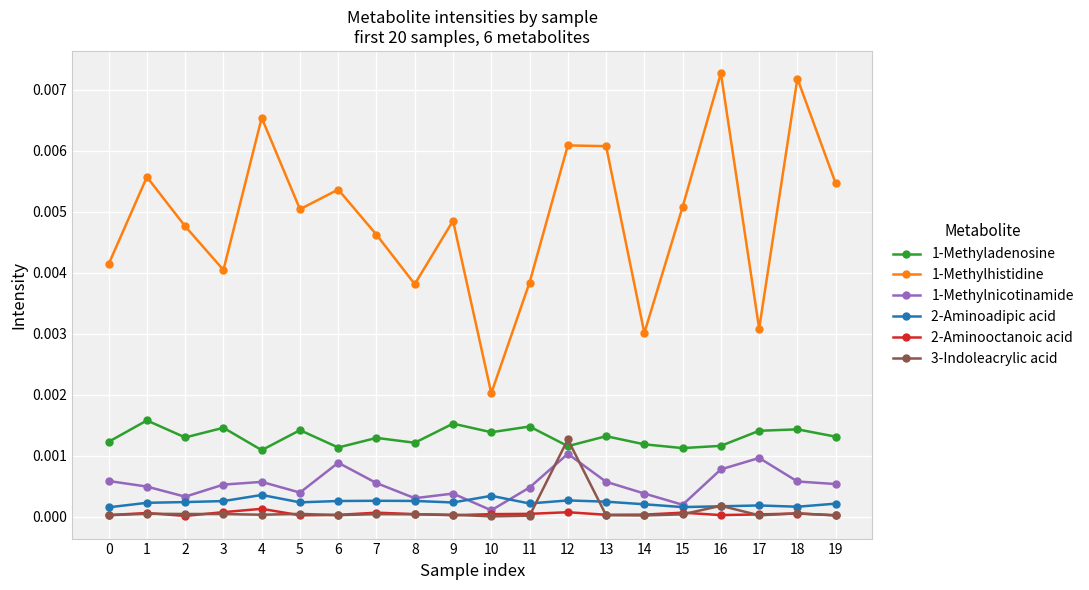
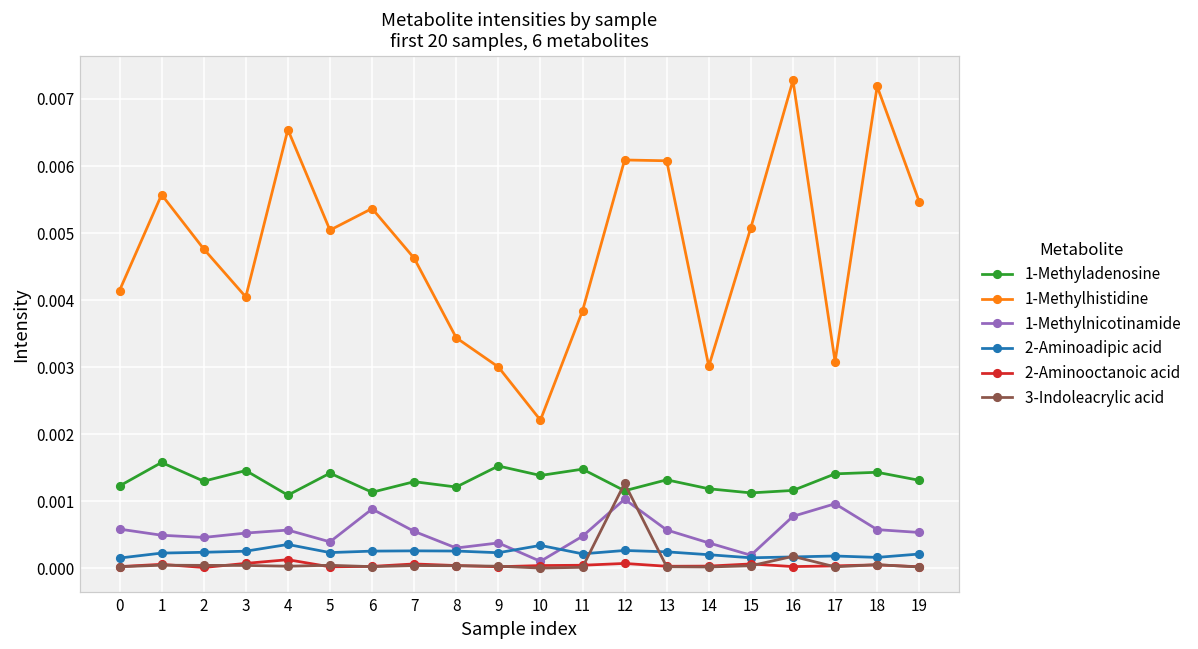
1-Methylnicotinamide, 2: 0.0003 -> 0.0005
1-Methylhistidine, 8: 0.0038 -> 0.0034
1-Methylhistidine, 9: 0.0049 -> 0.0030
1-Methylhistidine, 10: 0.0020 -> 0.0022
